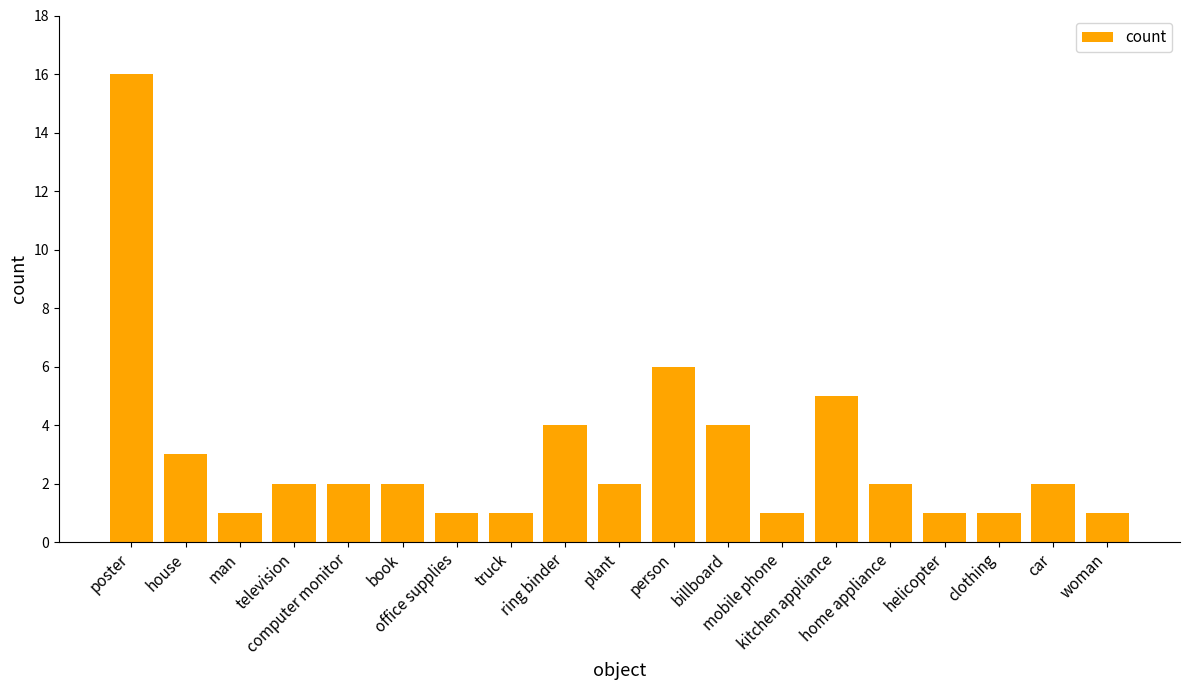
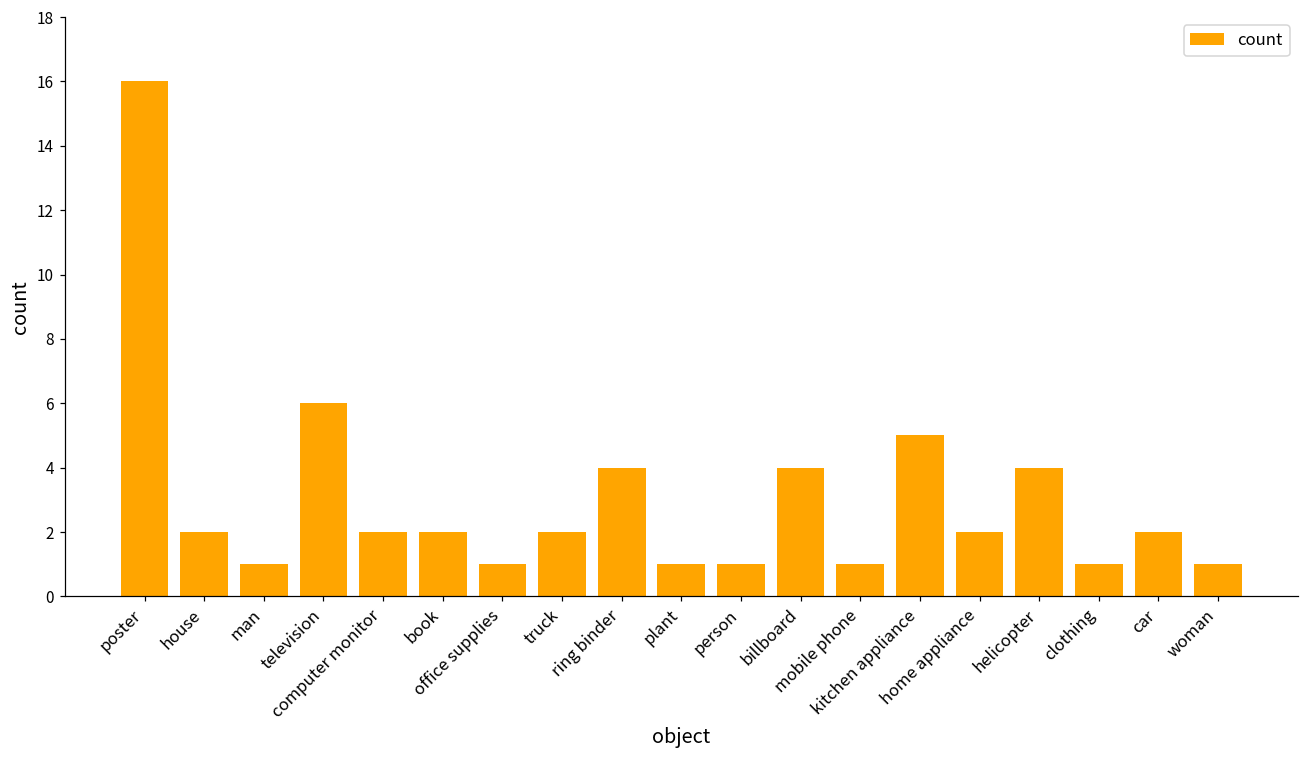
house: 3 -> 2
television: 2 -> 6
truck: 1 -> 2
plant: 2 -> 1
person: 6 -> 1
helicopter: 1 -> 4
